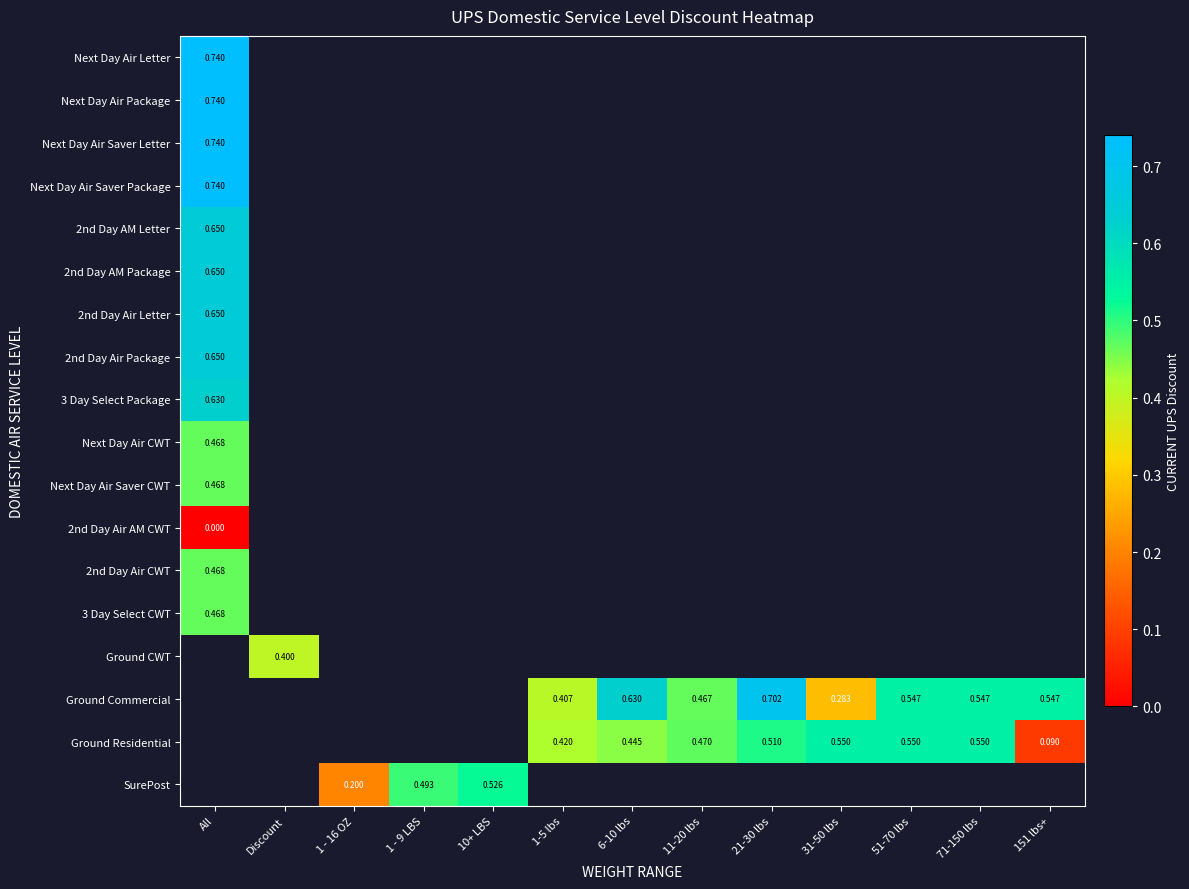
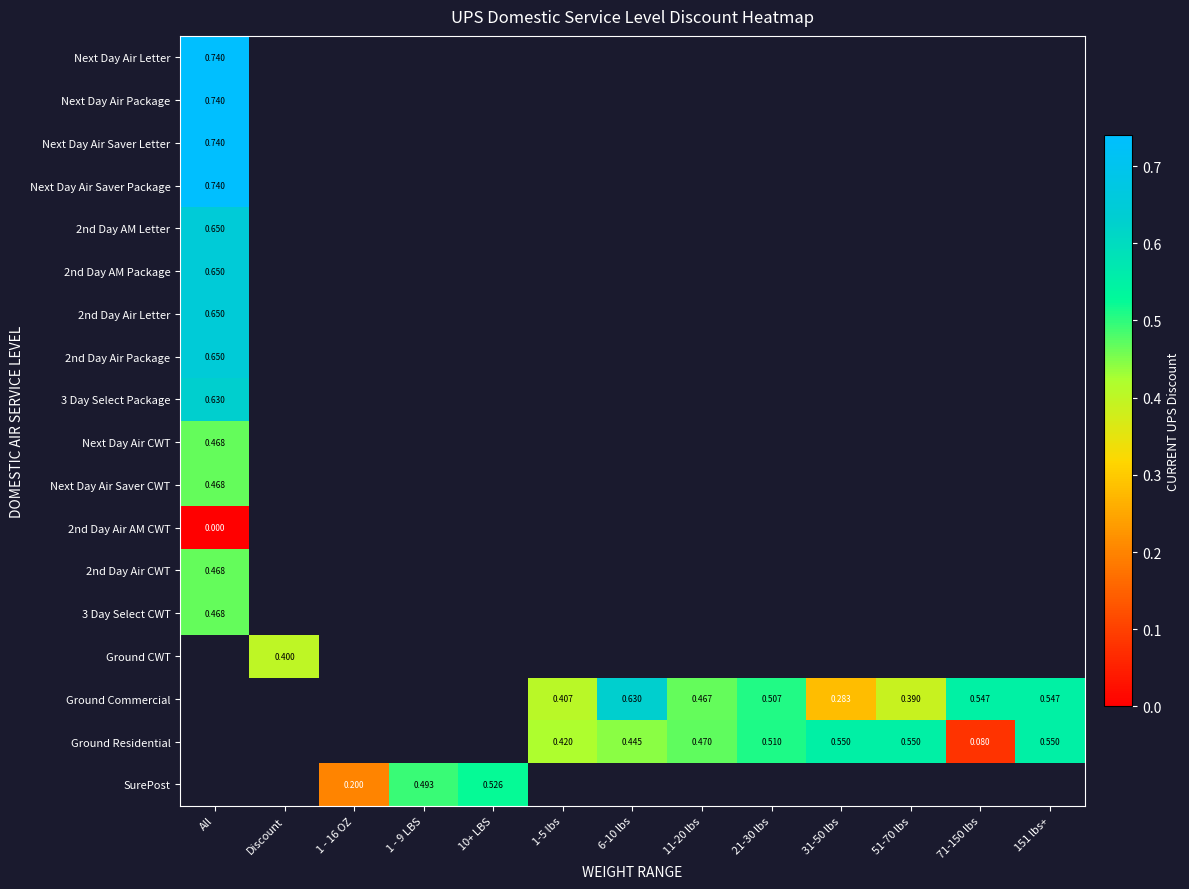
Ground Commercial, 21-30 lbs: 0.702 -> 0.507
Ground Commercial, 51-70 lbs: 0.547 -> 0.390
Ground Residential, 71-150 lbs: 0.550 -> 0.080
Ground Residential, 151 lbs+: 0.090 -> 0.550
